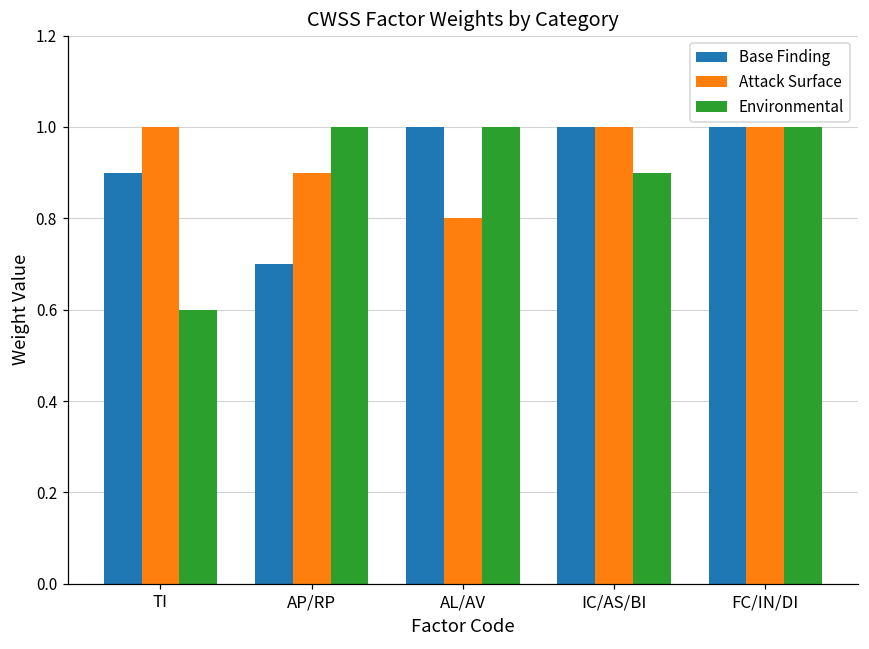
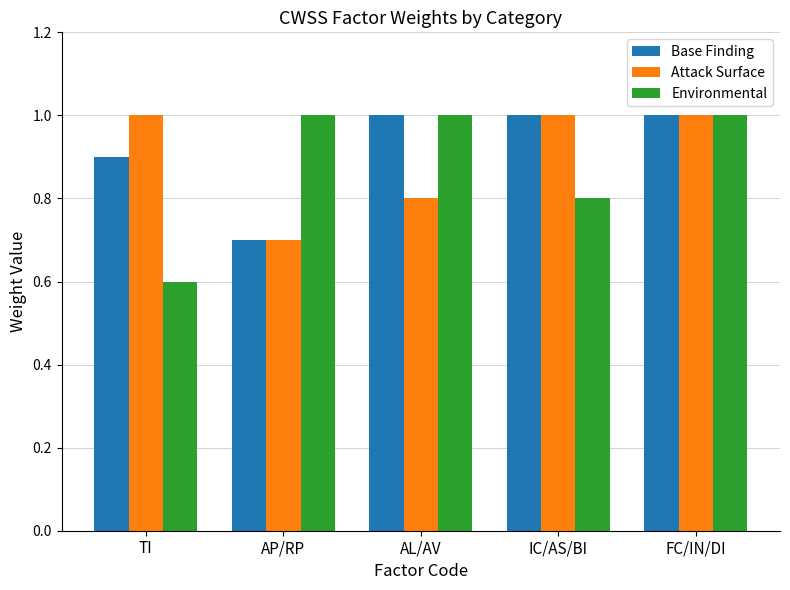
Attack Surface, AP/RP: 0.9 -> 0.7
Environmental, IC/AS/BI: 0.9 -> 0.8
